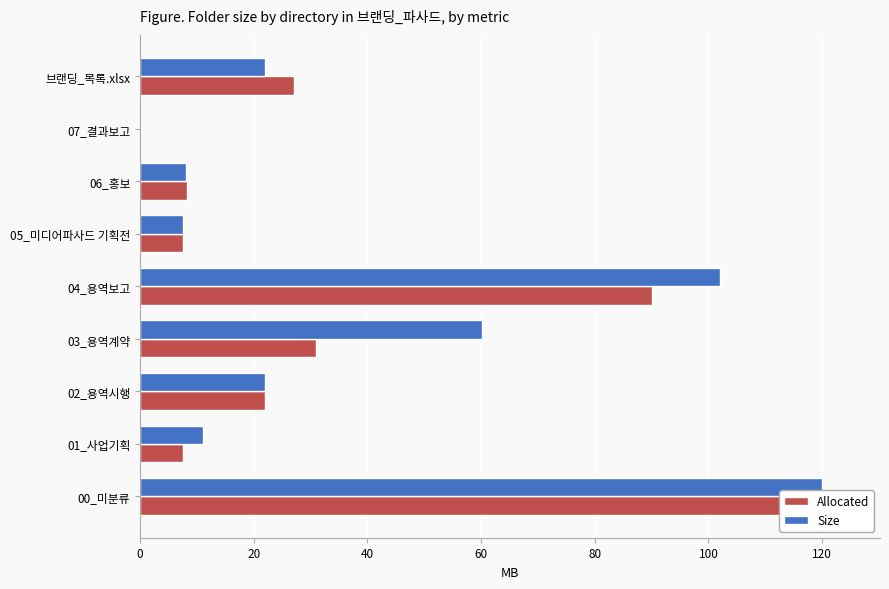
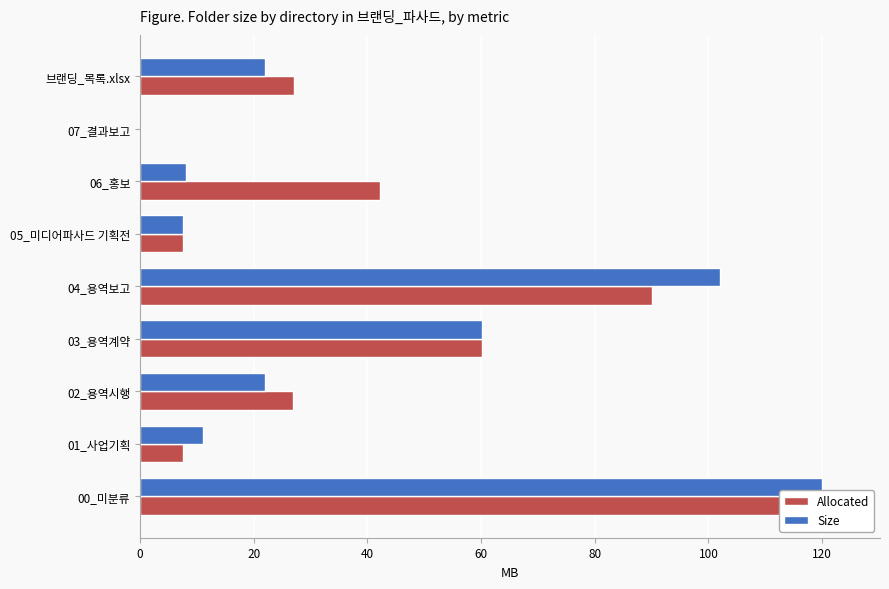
Allocated, 06_홍보: 8 -> 42
Allocated, 03_용역계약: 31 -> 60
Allocated, 02_용역시행: 22 -> 27
